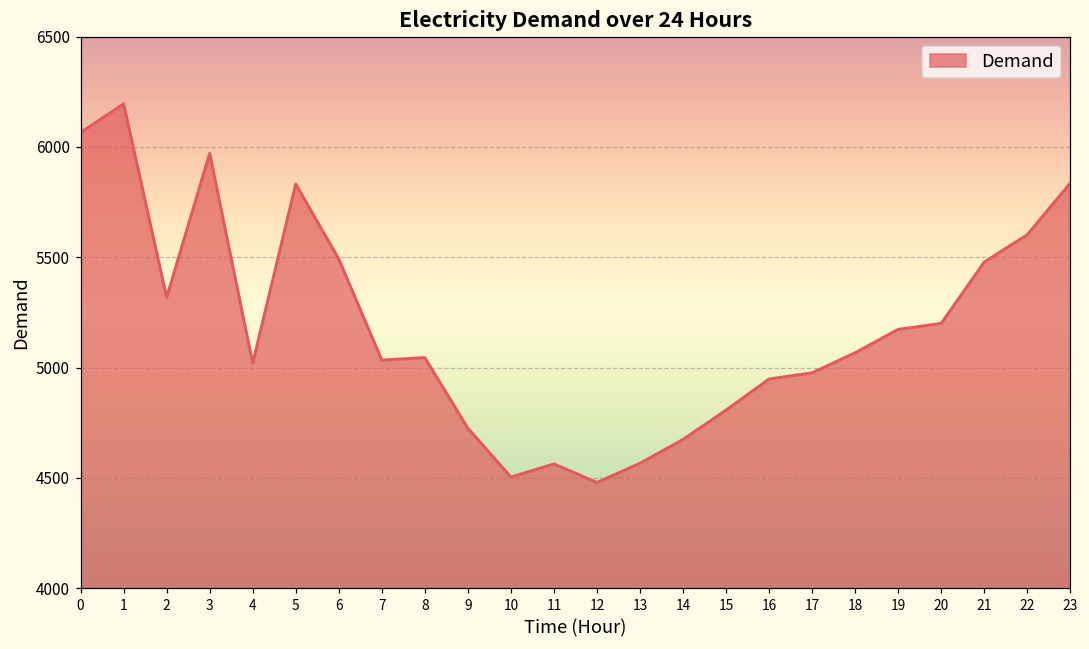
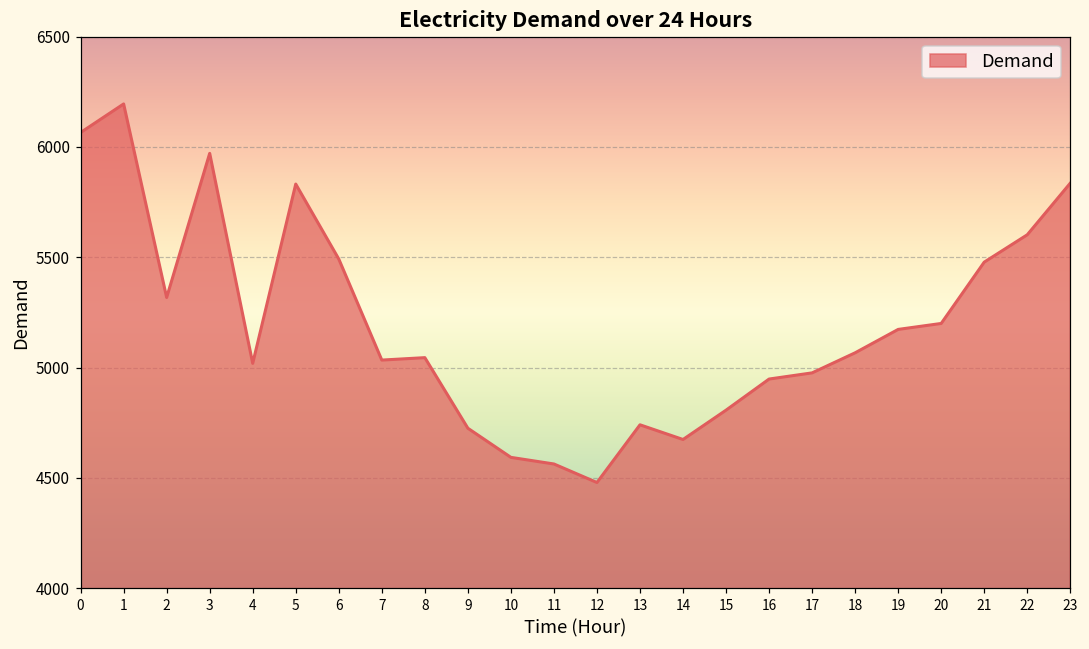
10: 4500 -> 4590
13: 4570 -> 4740
